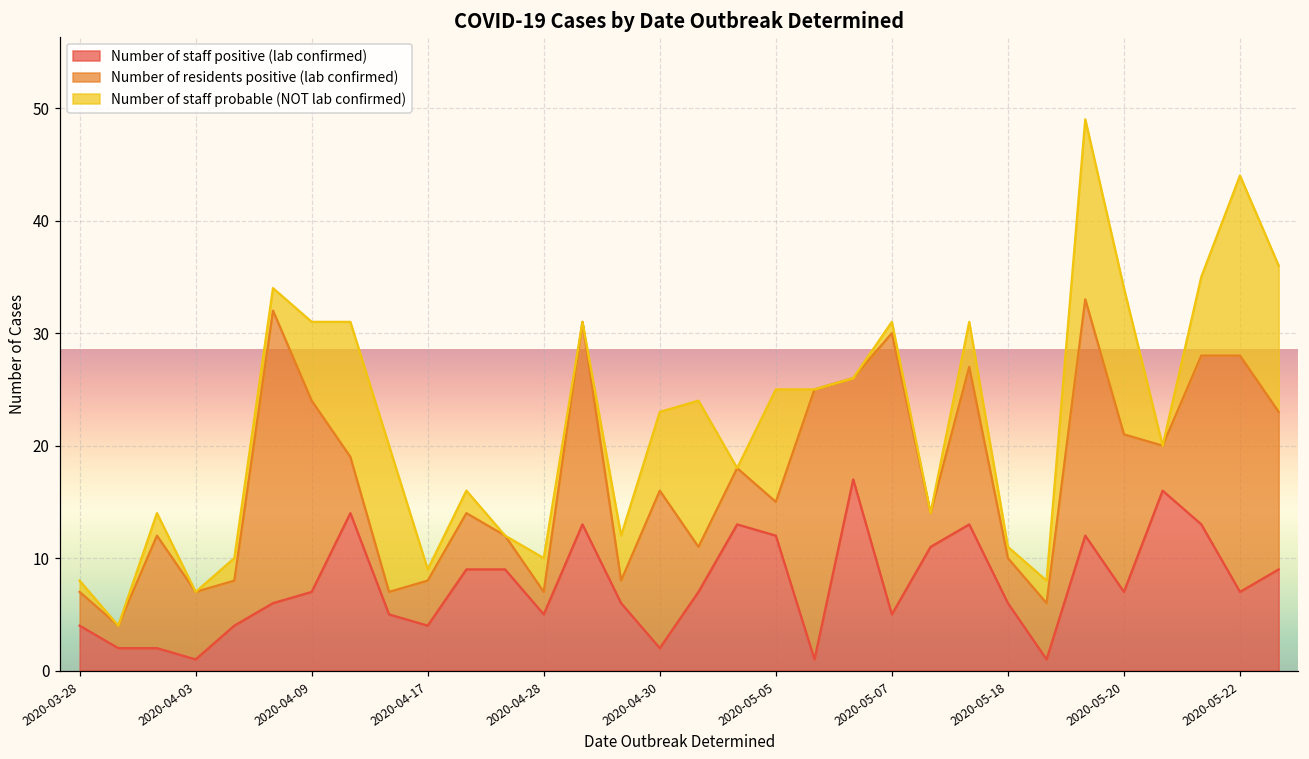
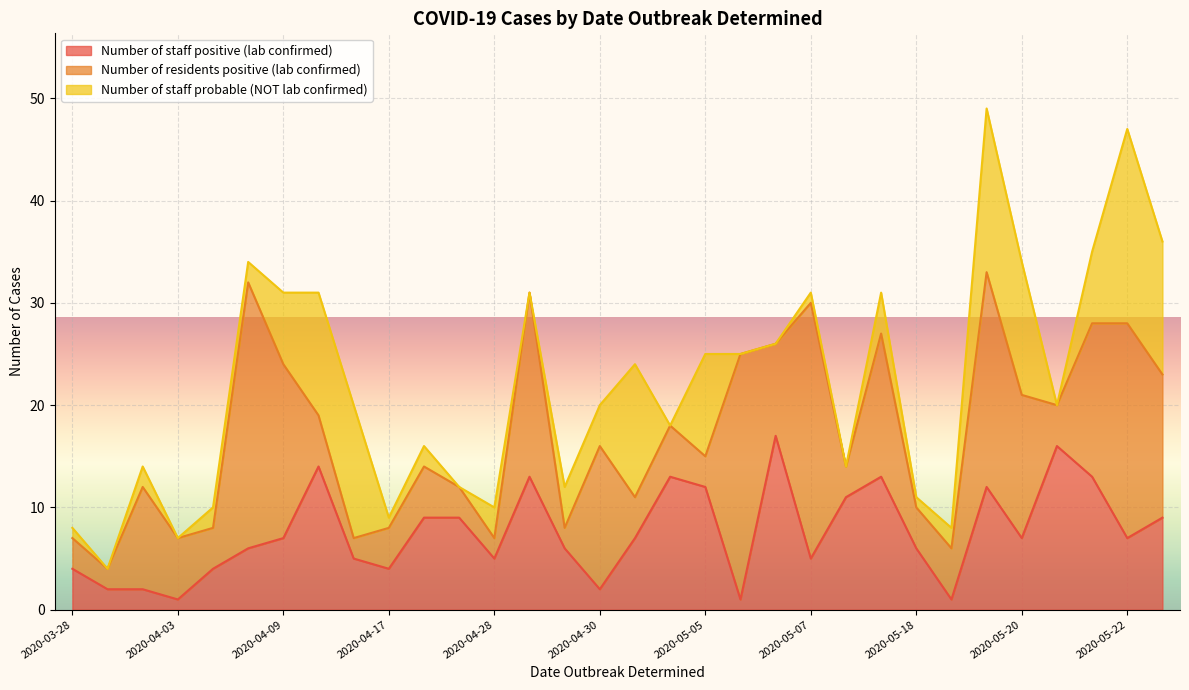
Number of staff probable (NOT lab confirmed), 2020-04-30: 7 -> 4
Number of staff probable (NOT lab confirmed), 2020-05-22: 16 -> 19
